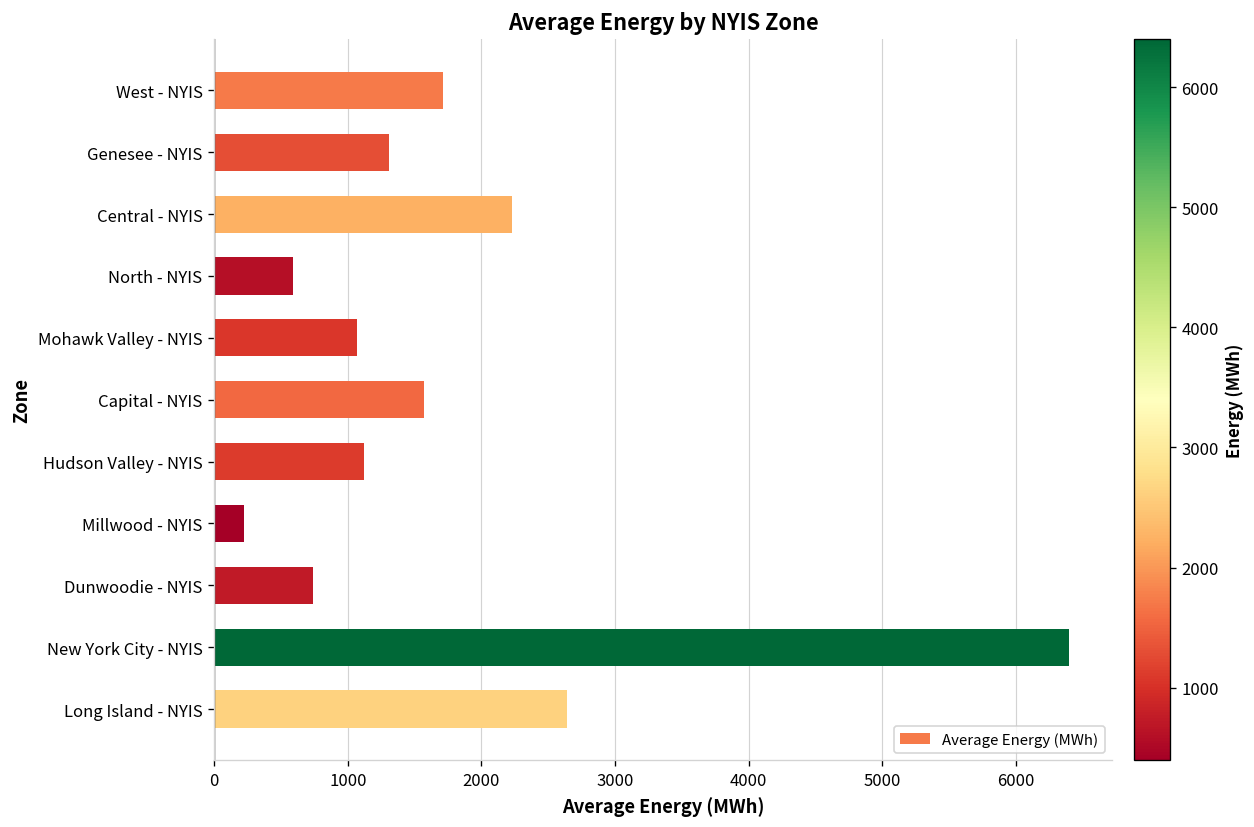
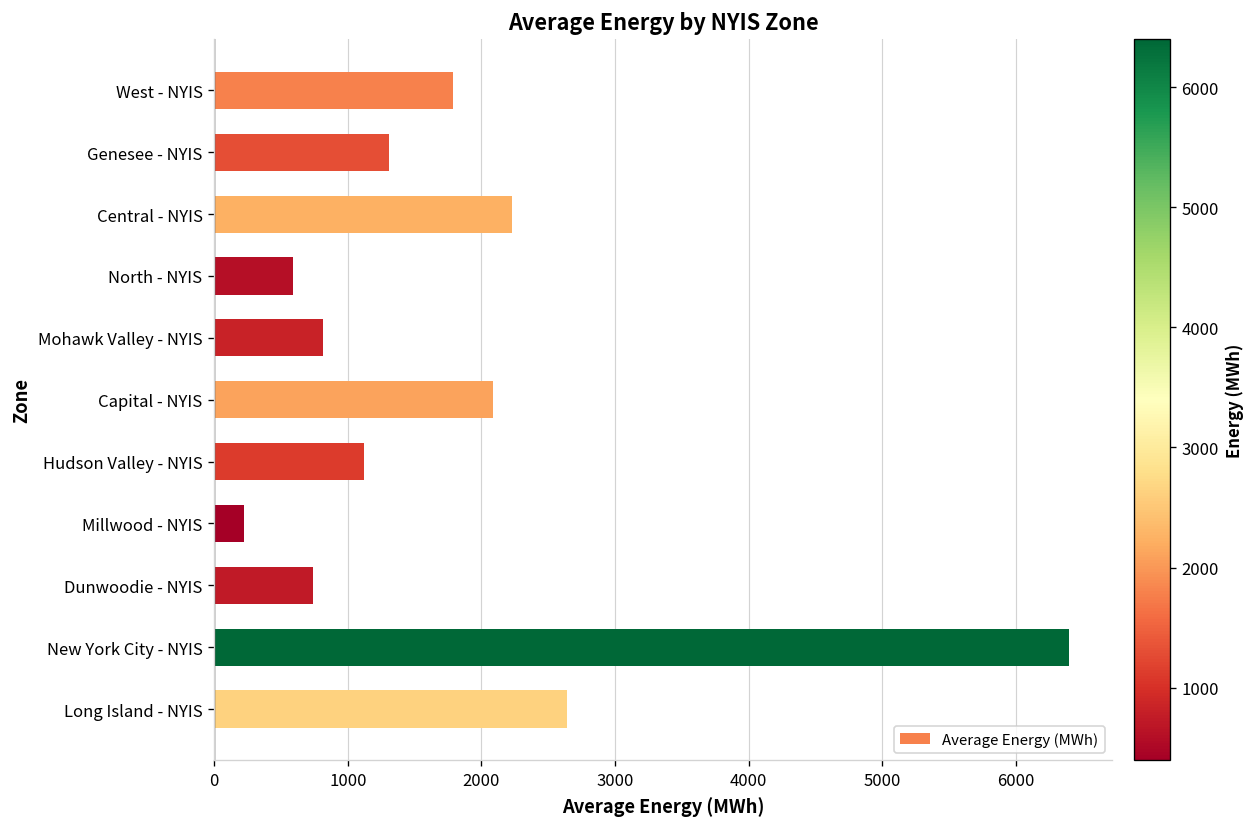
West - NYIS: 1710 -> 1790
Mohawk Valley - NYIS: 1070 -> 820
Capital - NYIS: 1570 -> 2090
